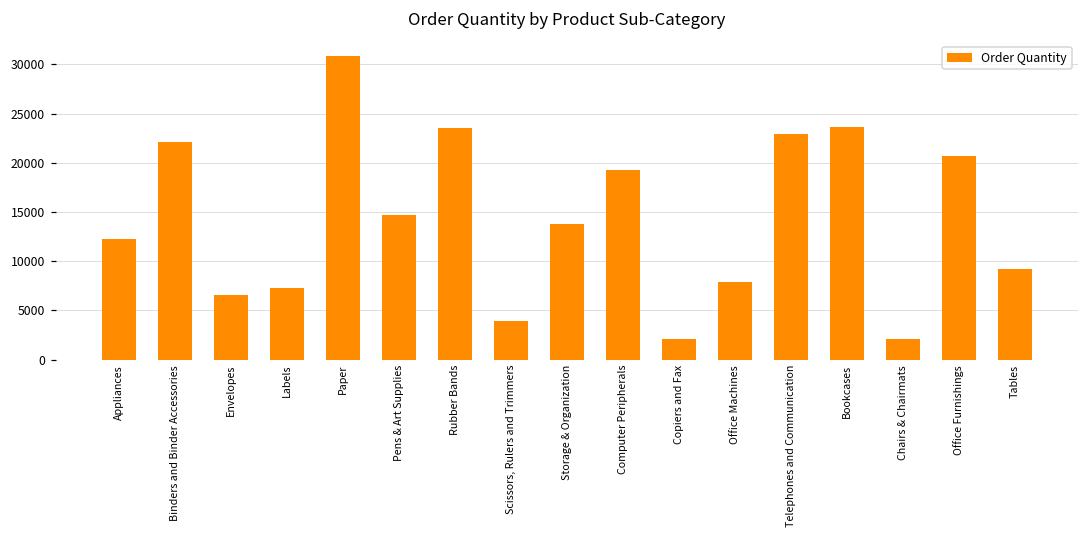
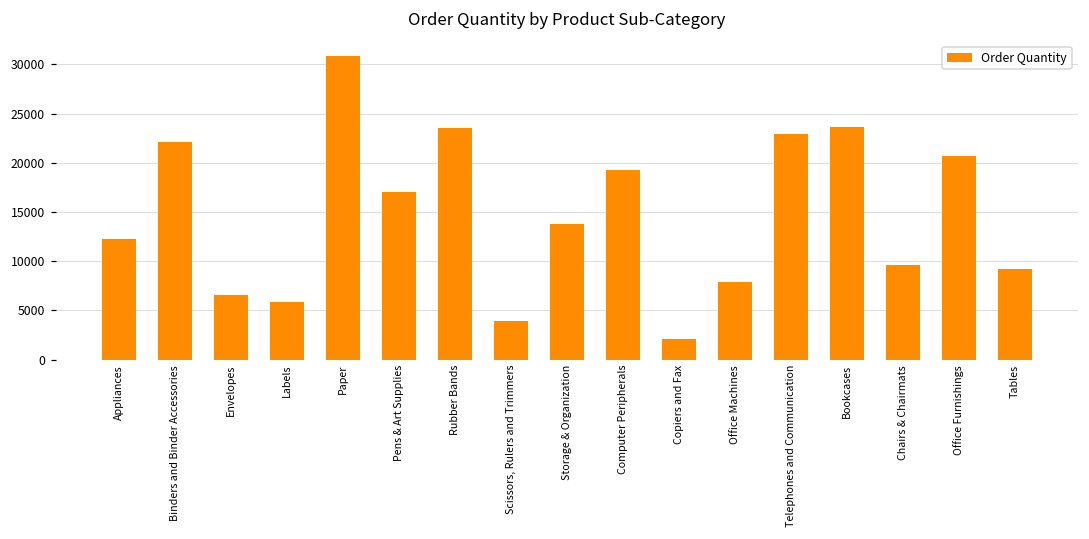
Labels: 7000 -> 6000
Pens & Art Supplies: 15000 -> 17000
Chairs & Chairmats: 2000 -> 10000
